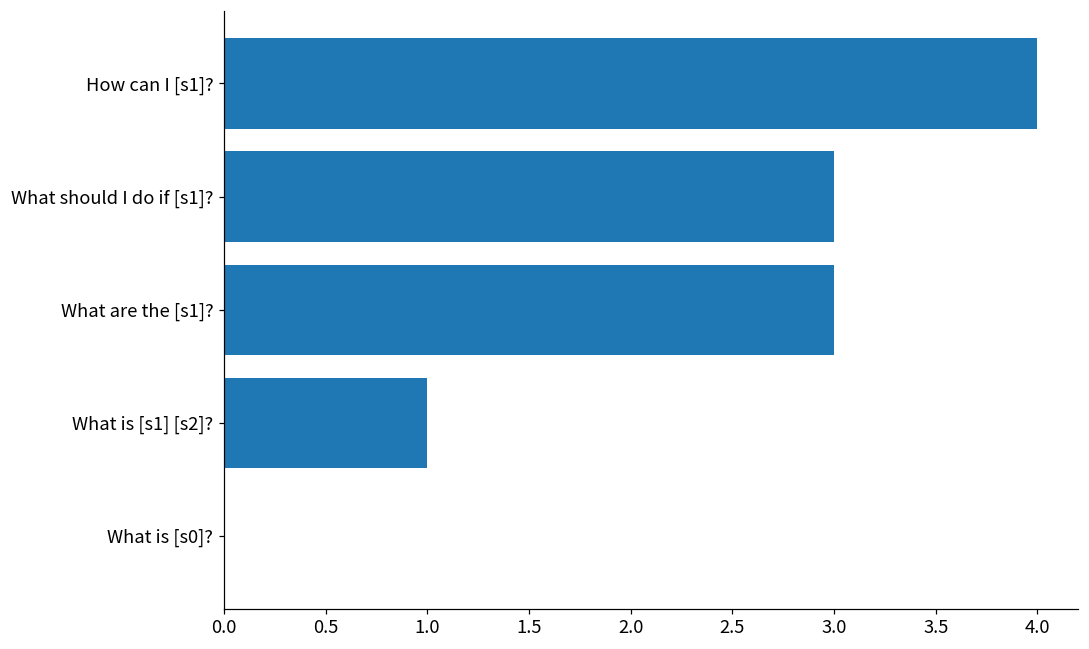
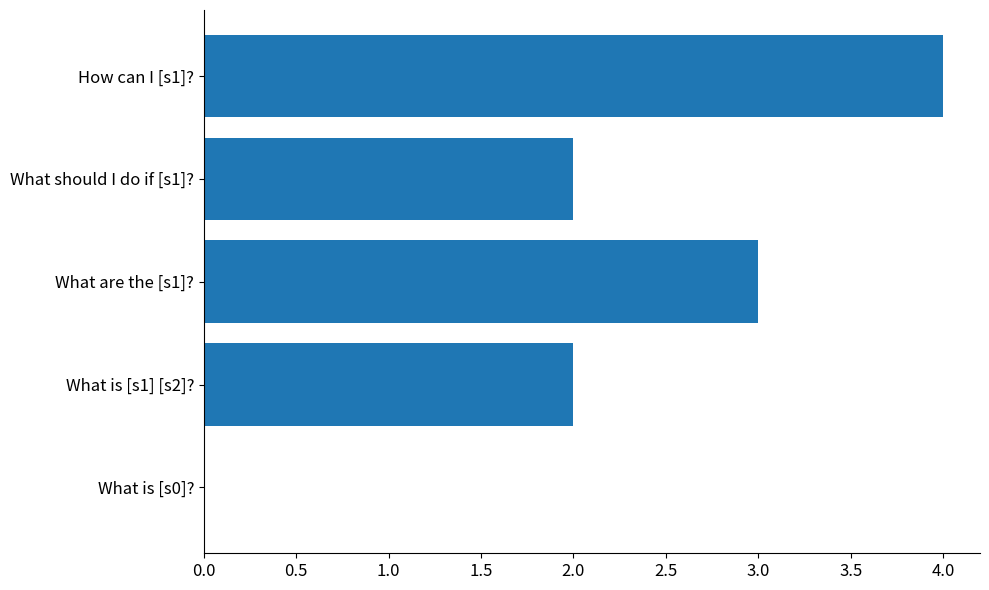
What should I do if [s1]?: 3 -> 2
What is [s1] [s2]?: 1 -> 2
